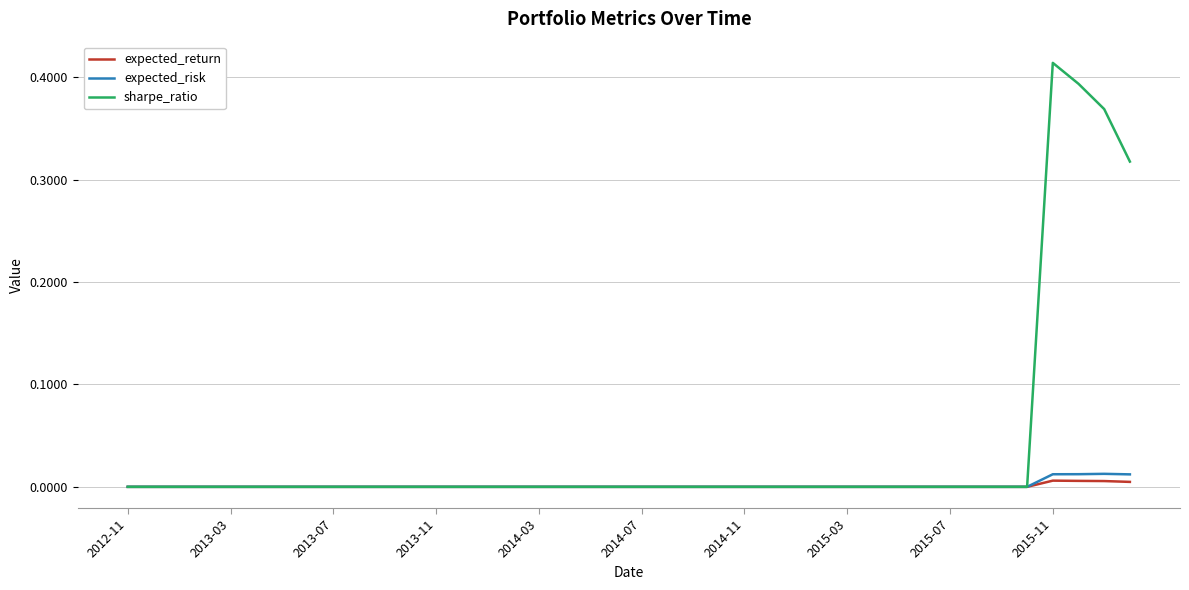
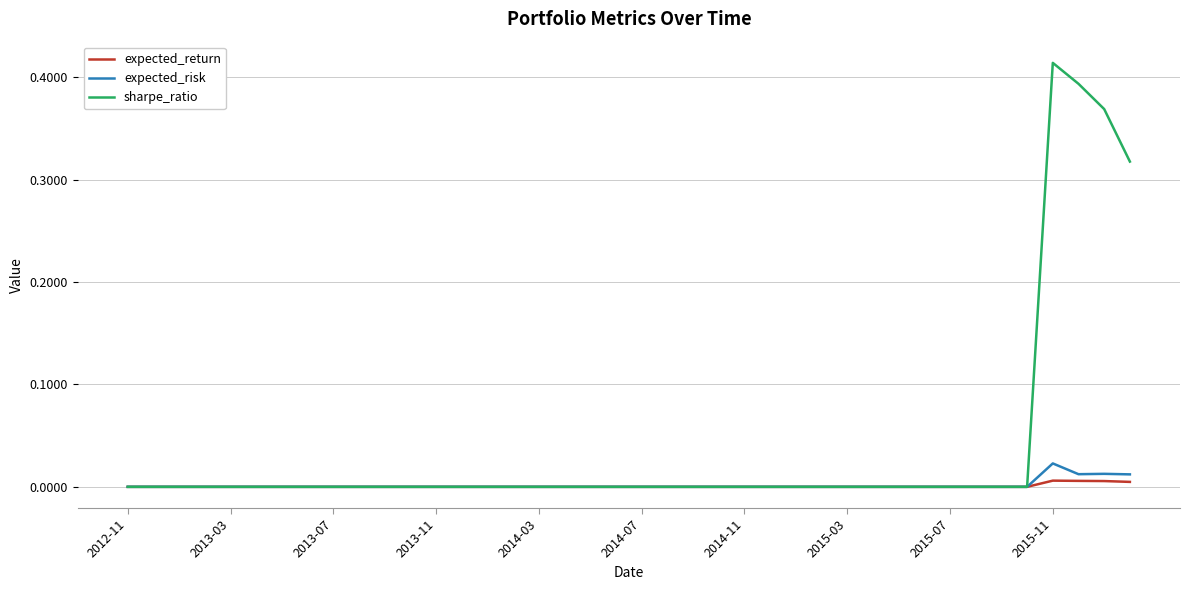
expected_risk, 2015-11: 0.012 -> 0.023
